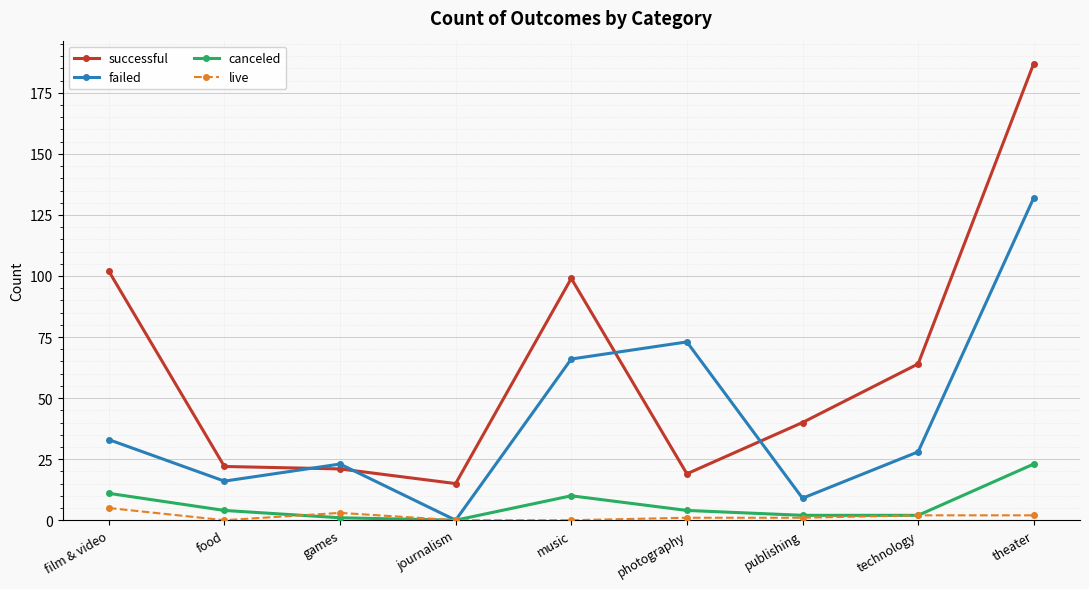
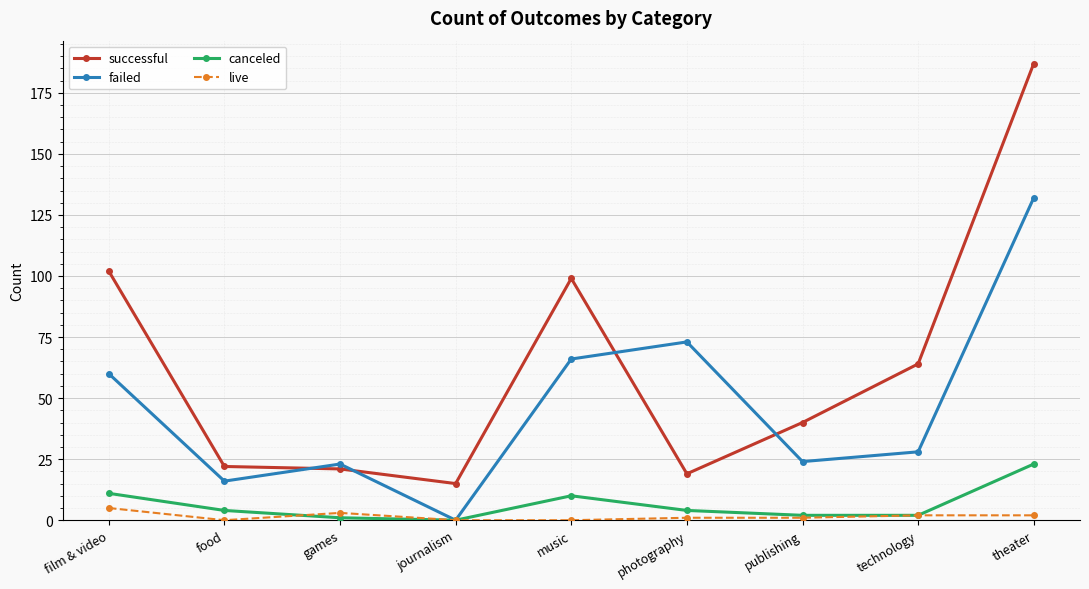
failed, film & video: 33 -> 60
failed, publishing: 9 -> 24
